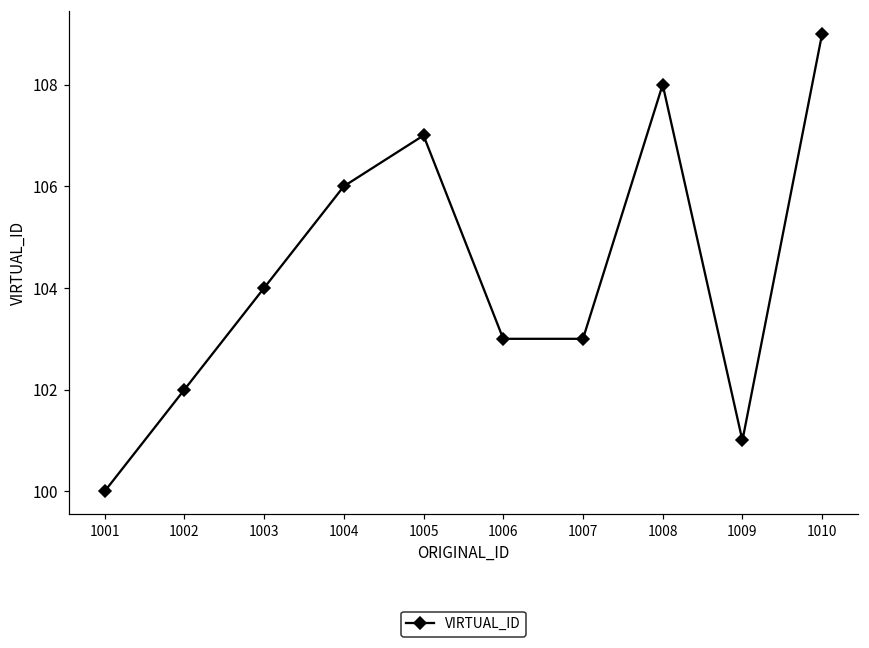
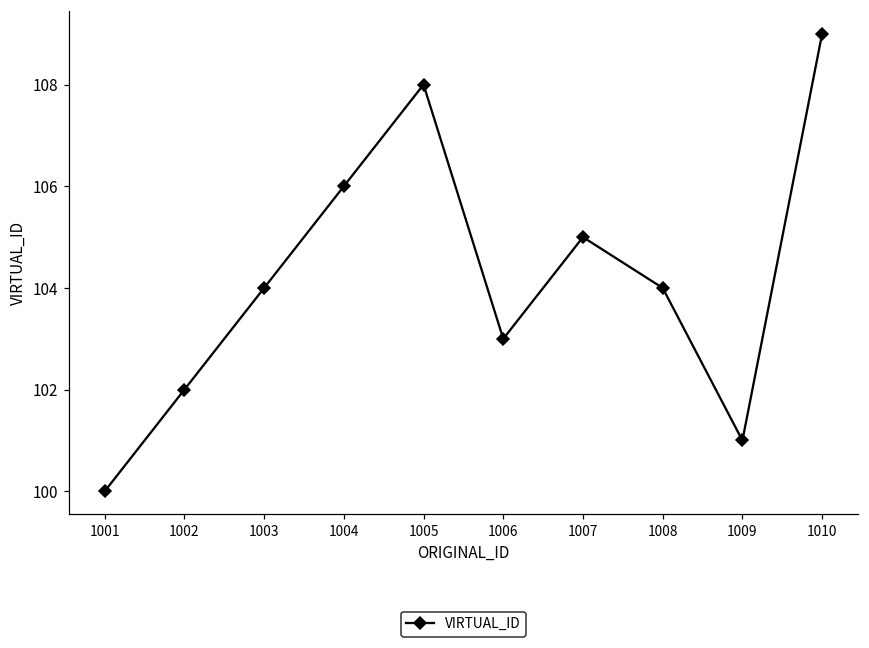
1005: 107 -> 108
1007: 103 -> 105
1008: 108 -> 104
